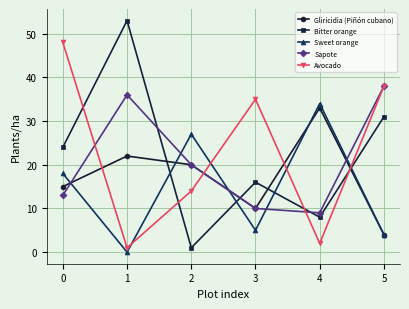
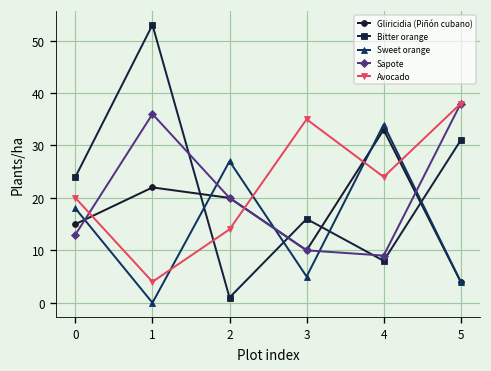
Avocado, 0: 48 -> 20
Avocado, 1: 1 -> 4
Avocado, 4: 2 -> 24
